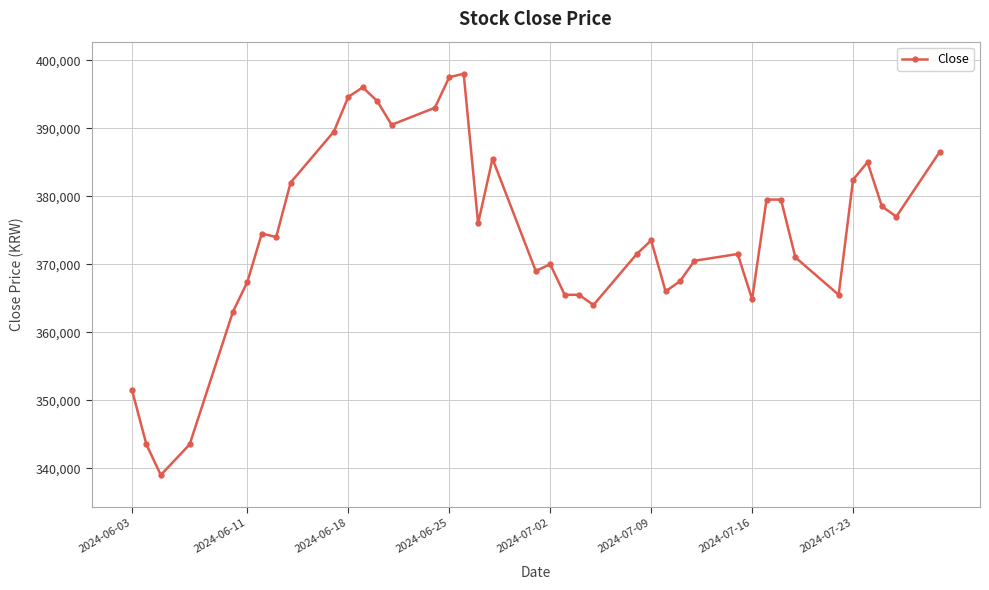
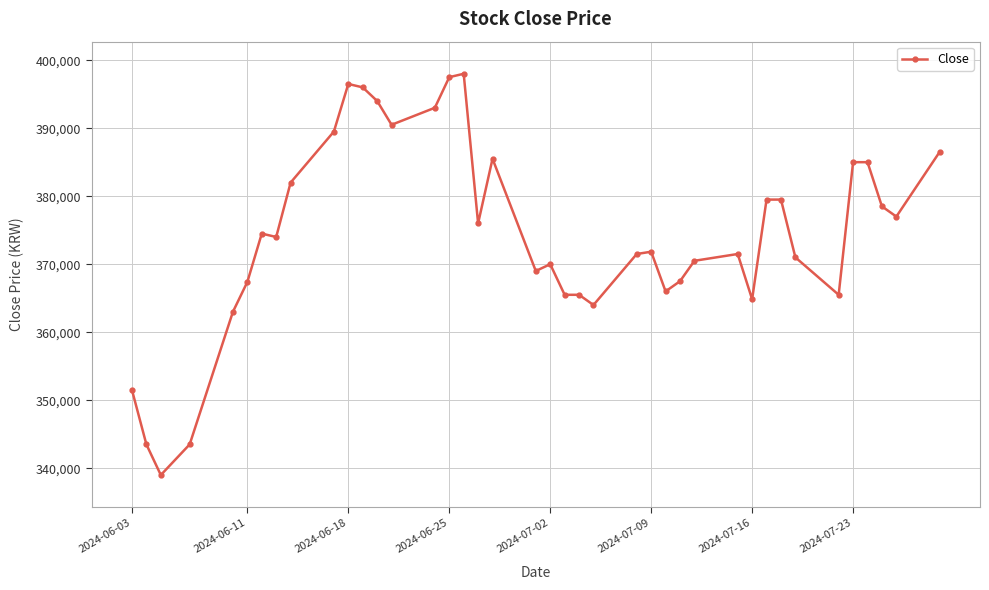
2024-06-18: 395,000 -> 397,000
2024-07-09: 374,000 -> 372,000
2024-07-23: 382,000 -> 385,000
